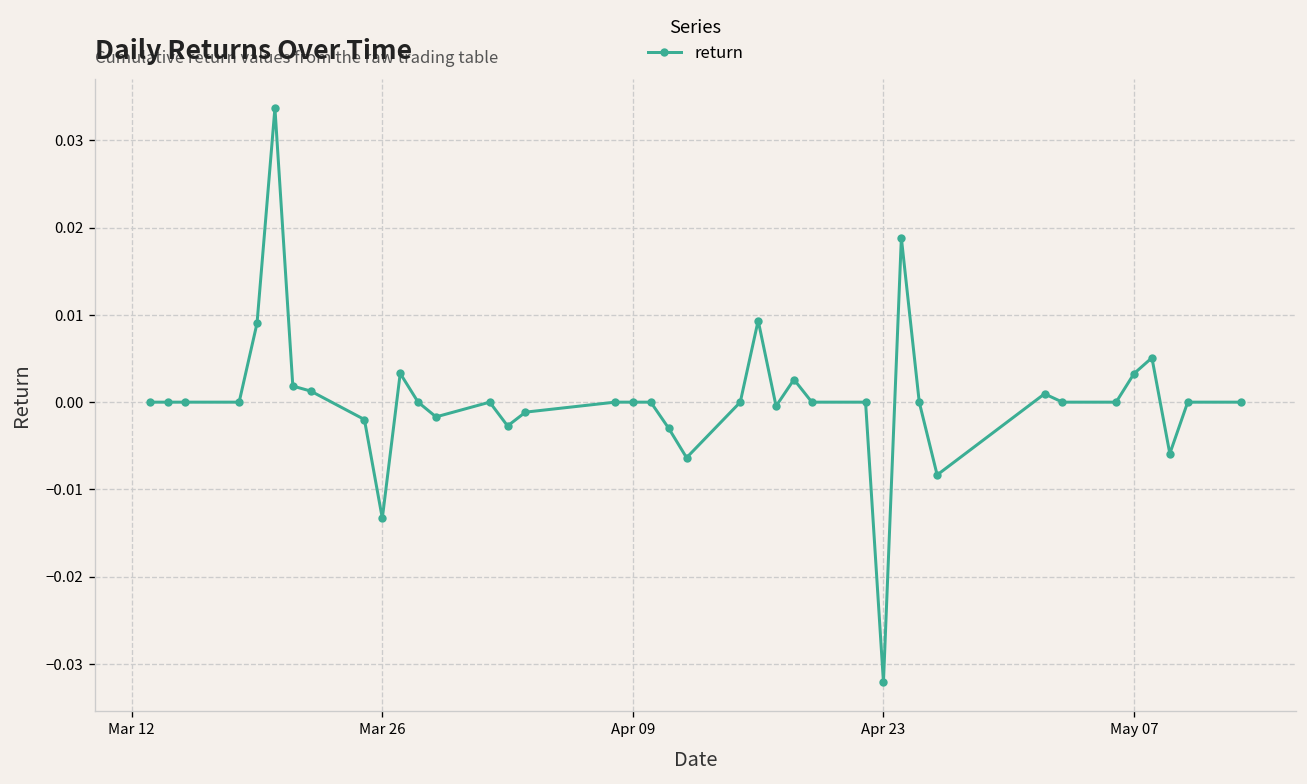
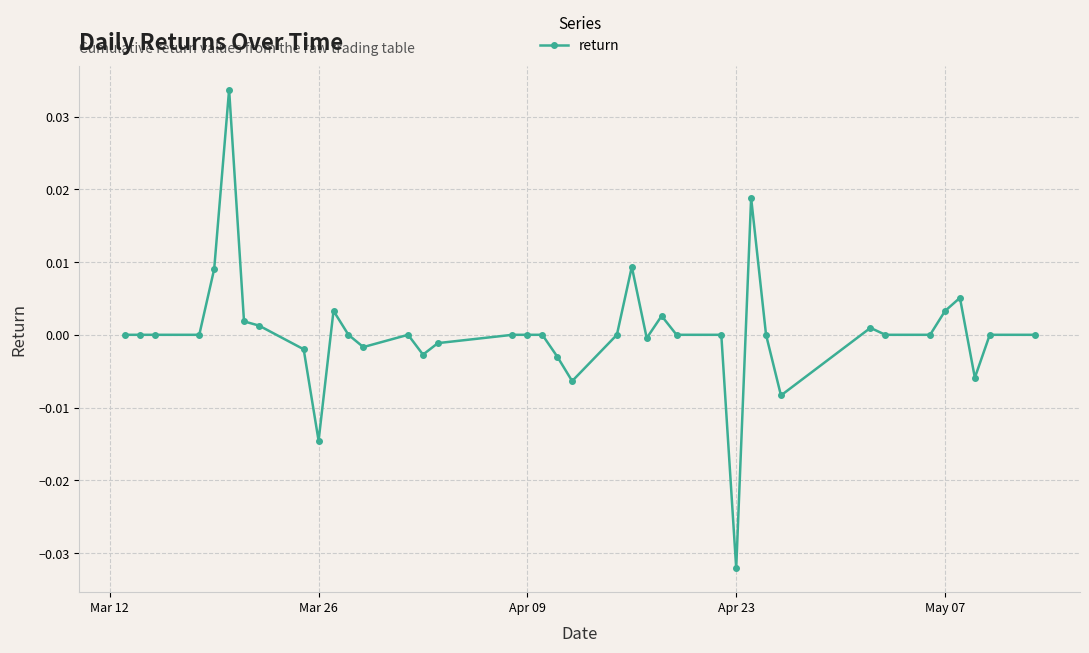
Mar 26: -0.013 -> -0.015
